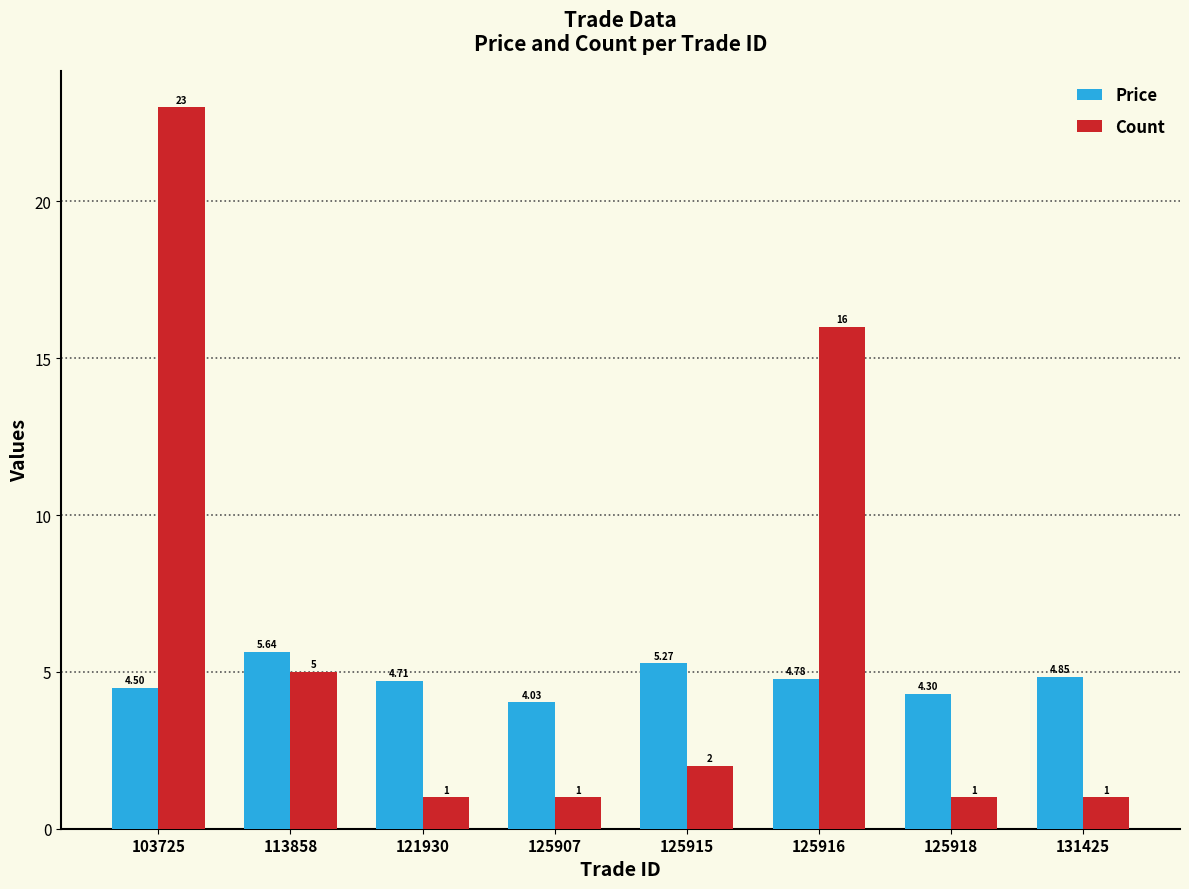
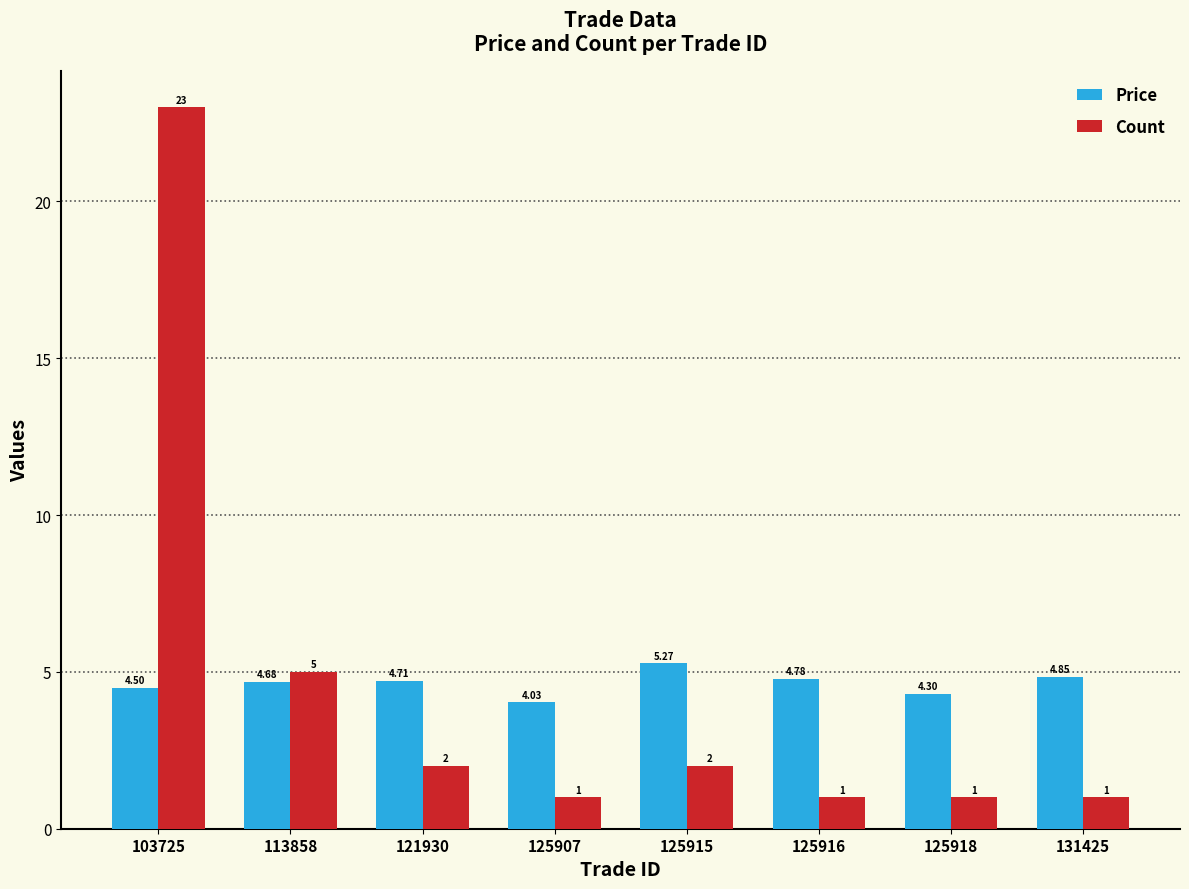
Price, 113858: 5.64 -> 4.68
Count, 121930: 1 -> 2
Count, 125916: 16 -> 1
